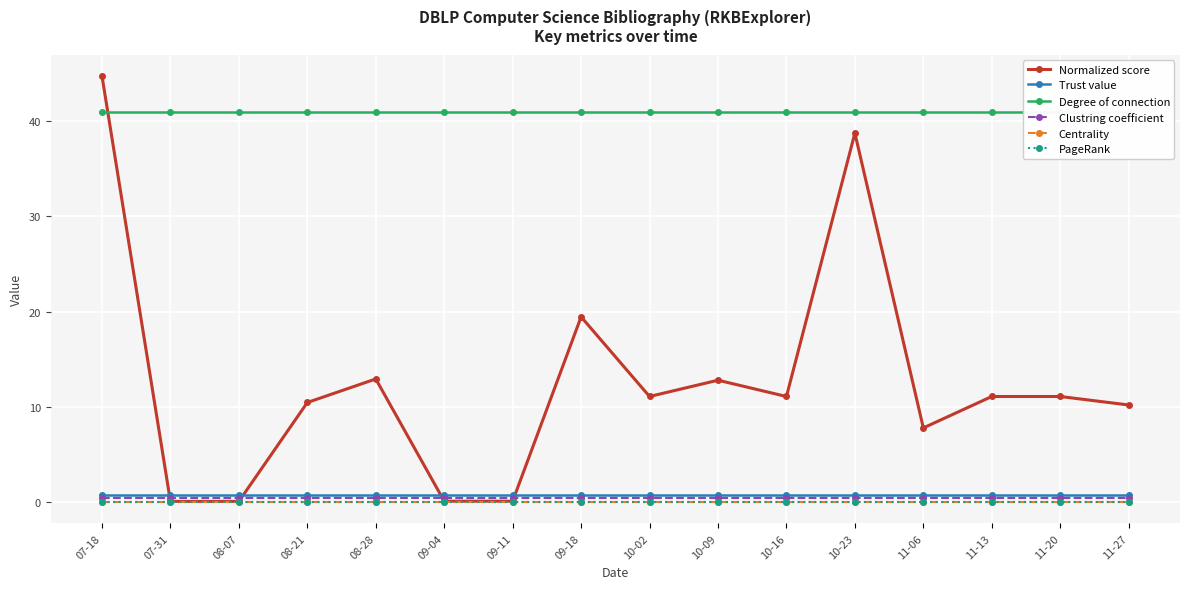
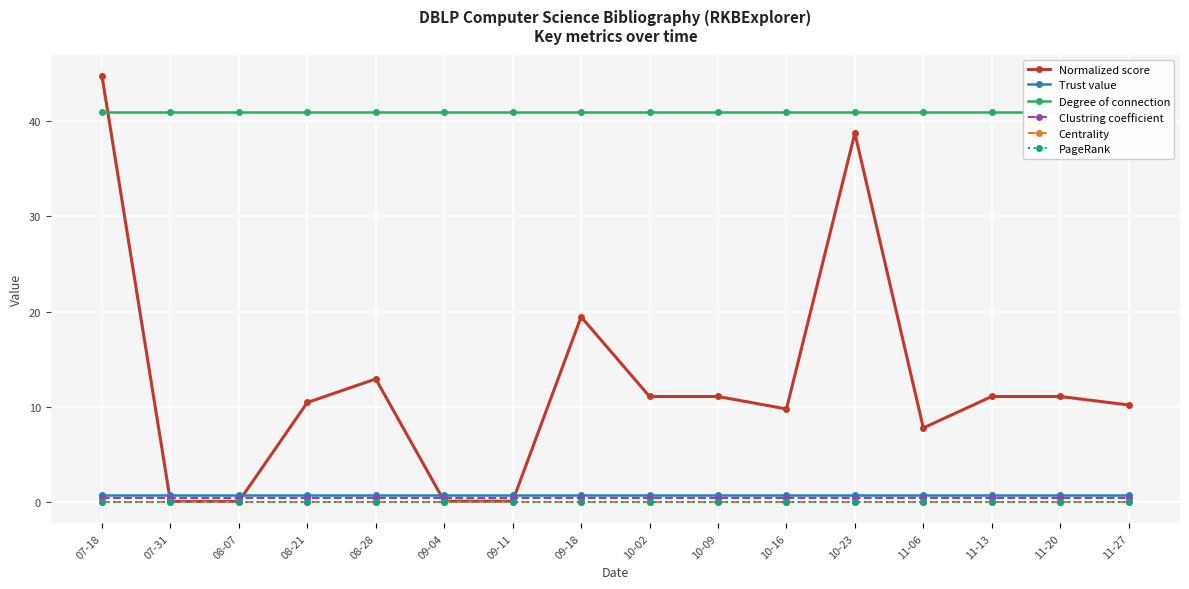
Normalized score, 10-09: 13 -> 11
Normalized score, 10-16: 11 -> 10
